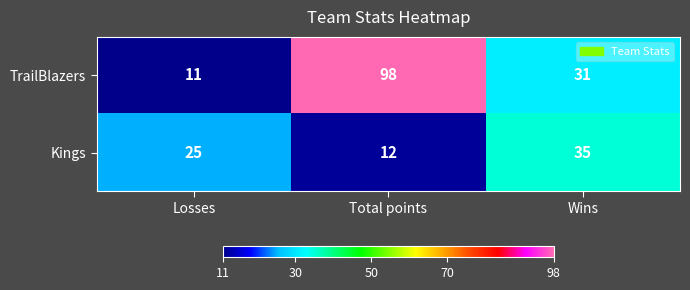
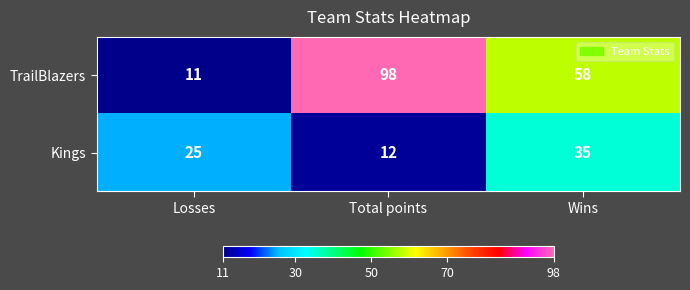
TrailBlazers, Wins: 31 -> 58
